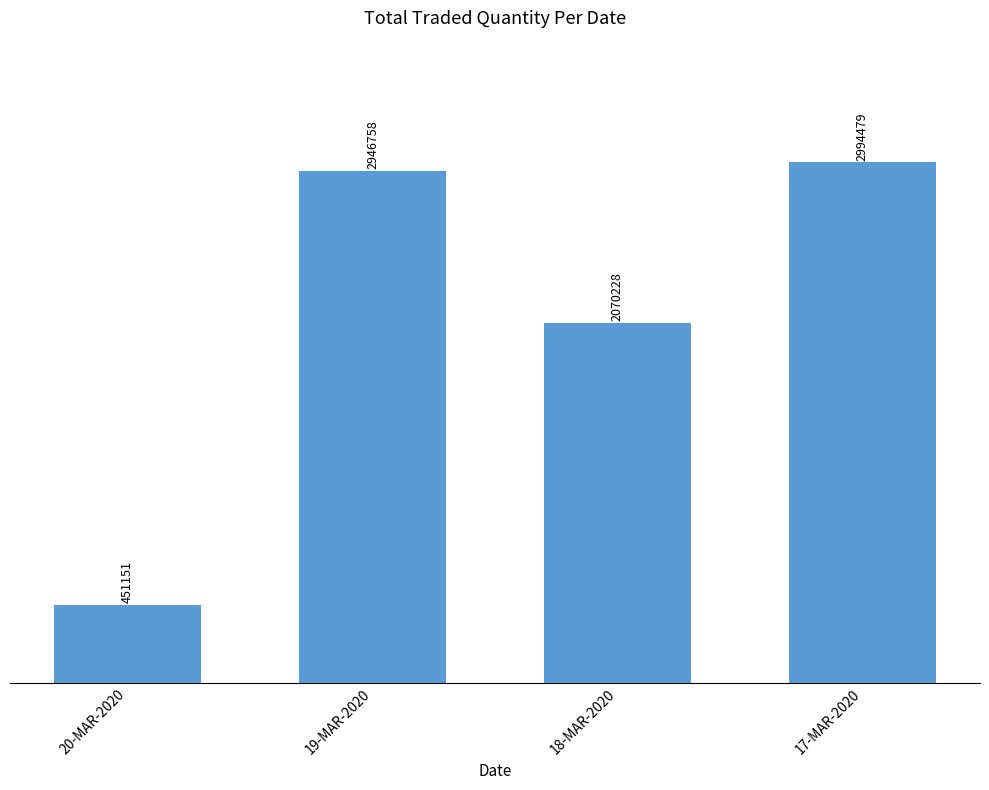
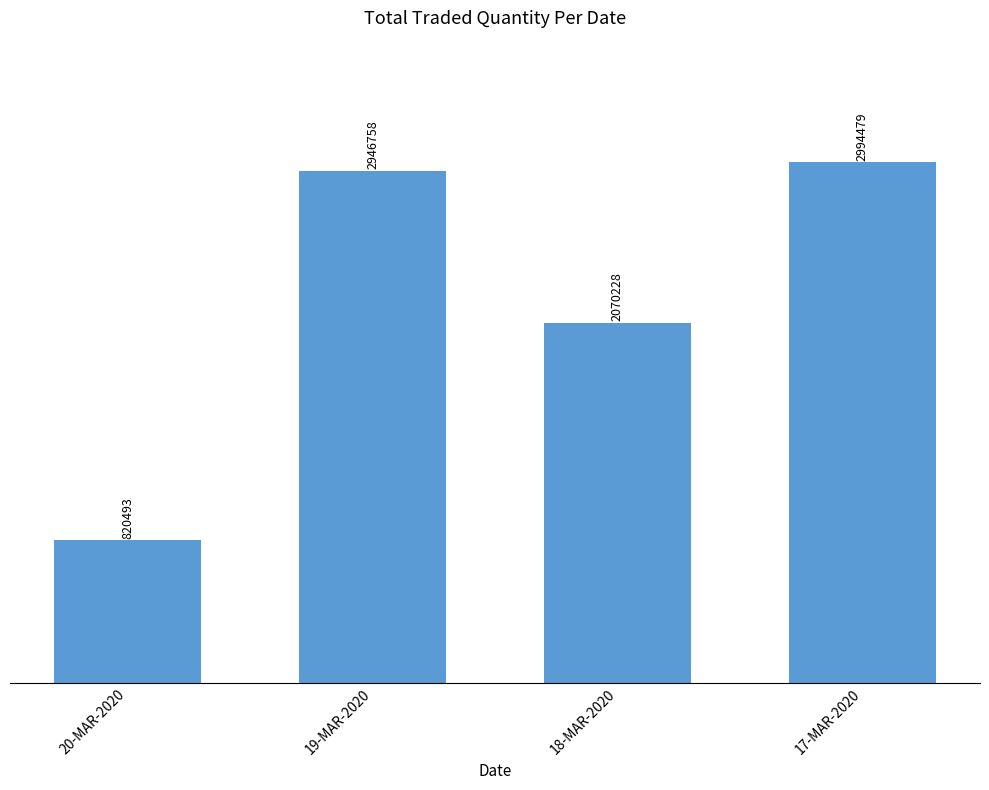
20-MAR-2020: 451151 -> 820493
